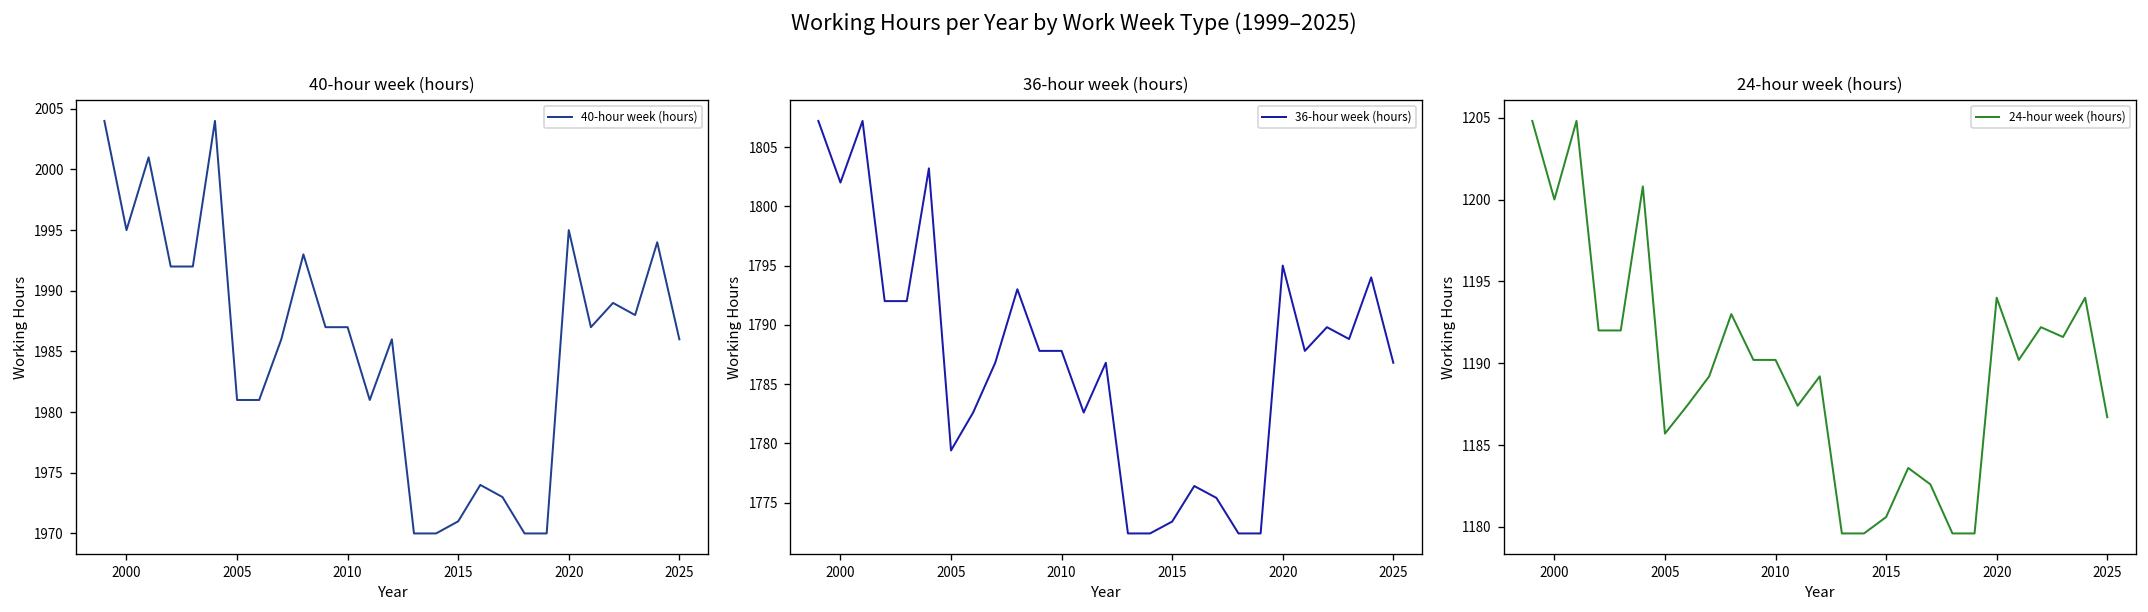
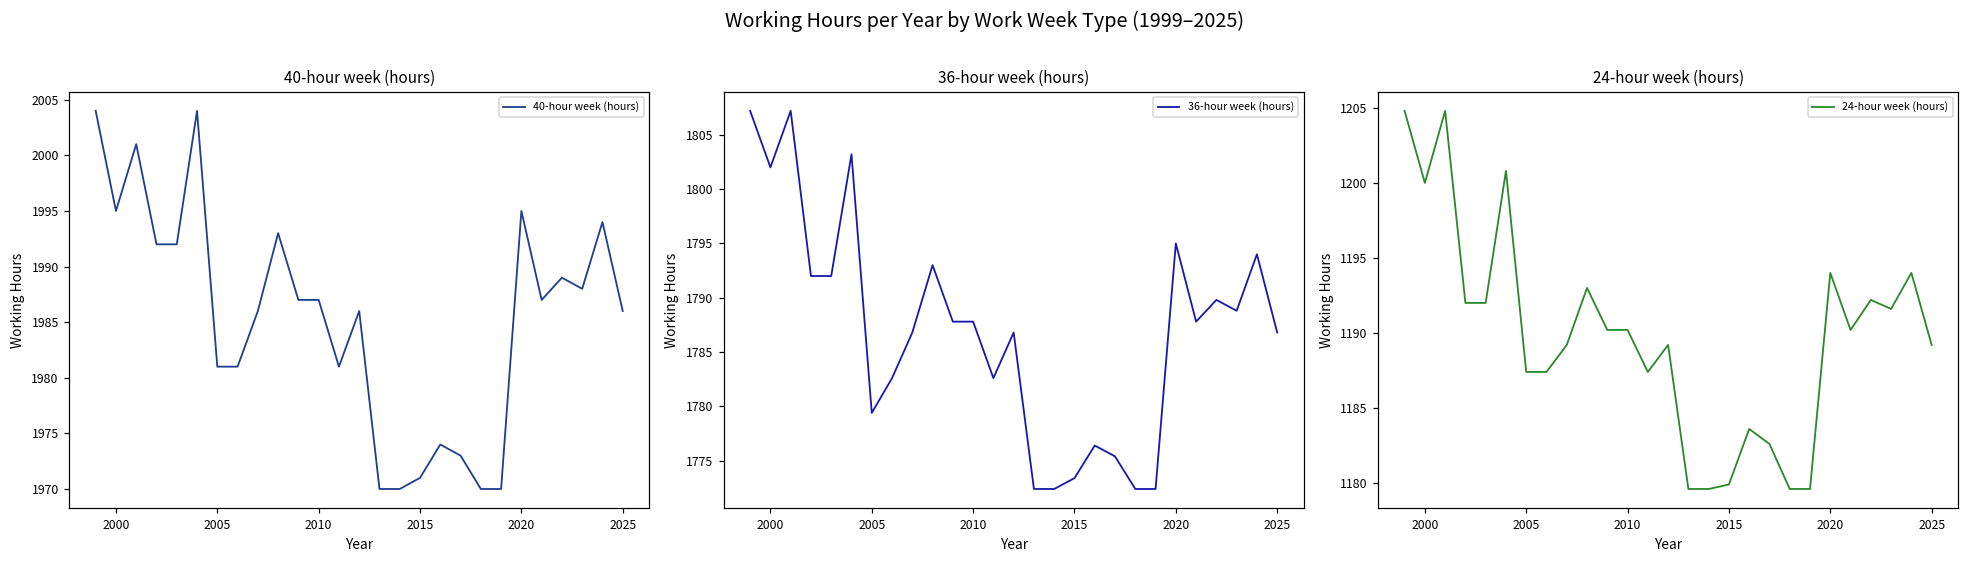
24-hour week (hours), 2005: 1185.7 -> 1187.4
24-hour week (hours), 2015: 1180.6 -> 1179.9
24-hour week (hours), 2025: 1186.7 -> 1189.2
